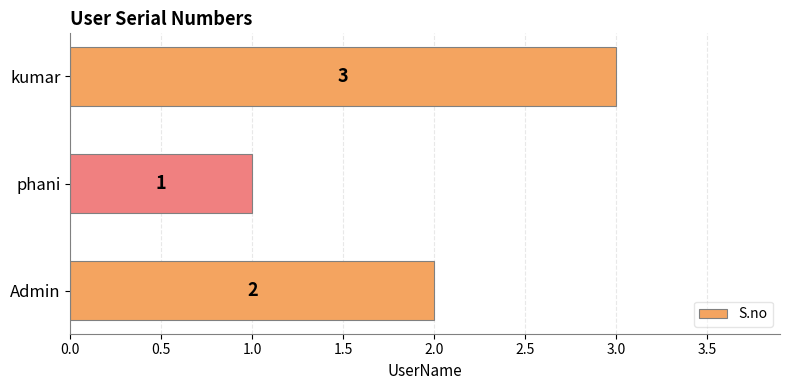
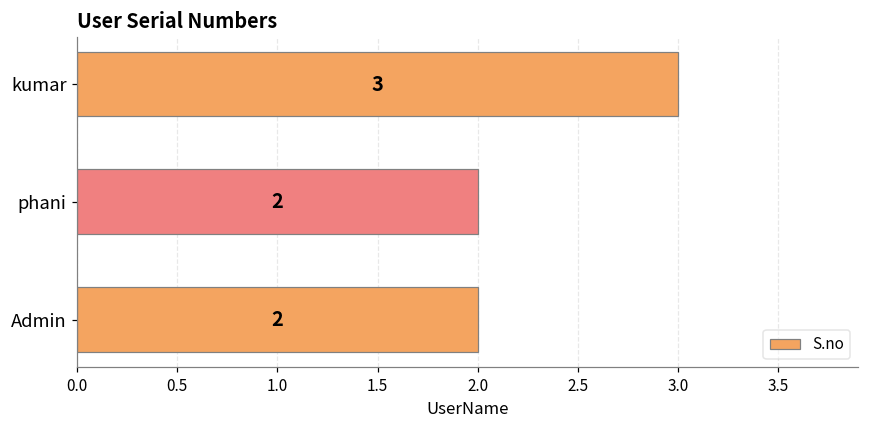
phani: 1 -> 2
